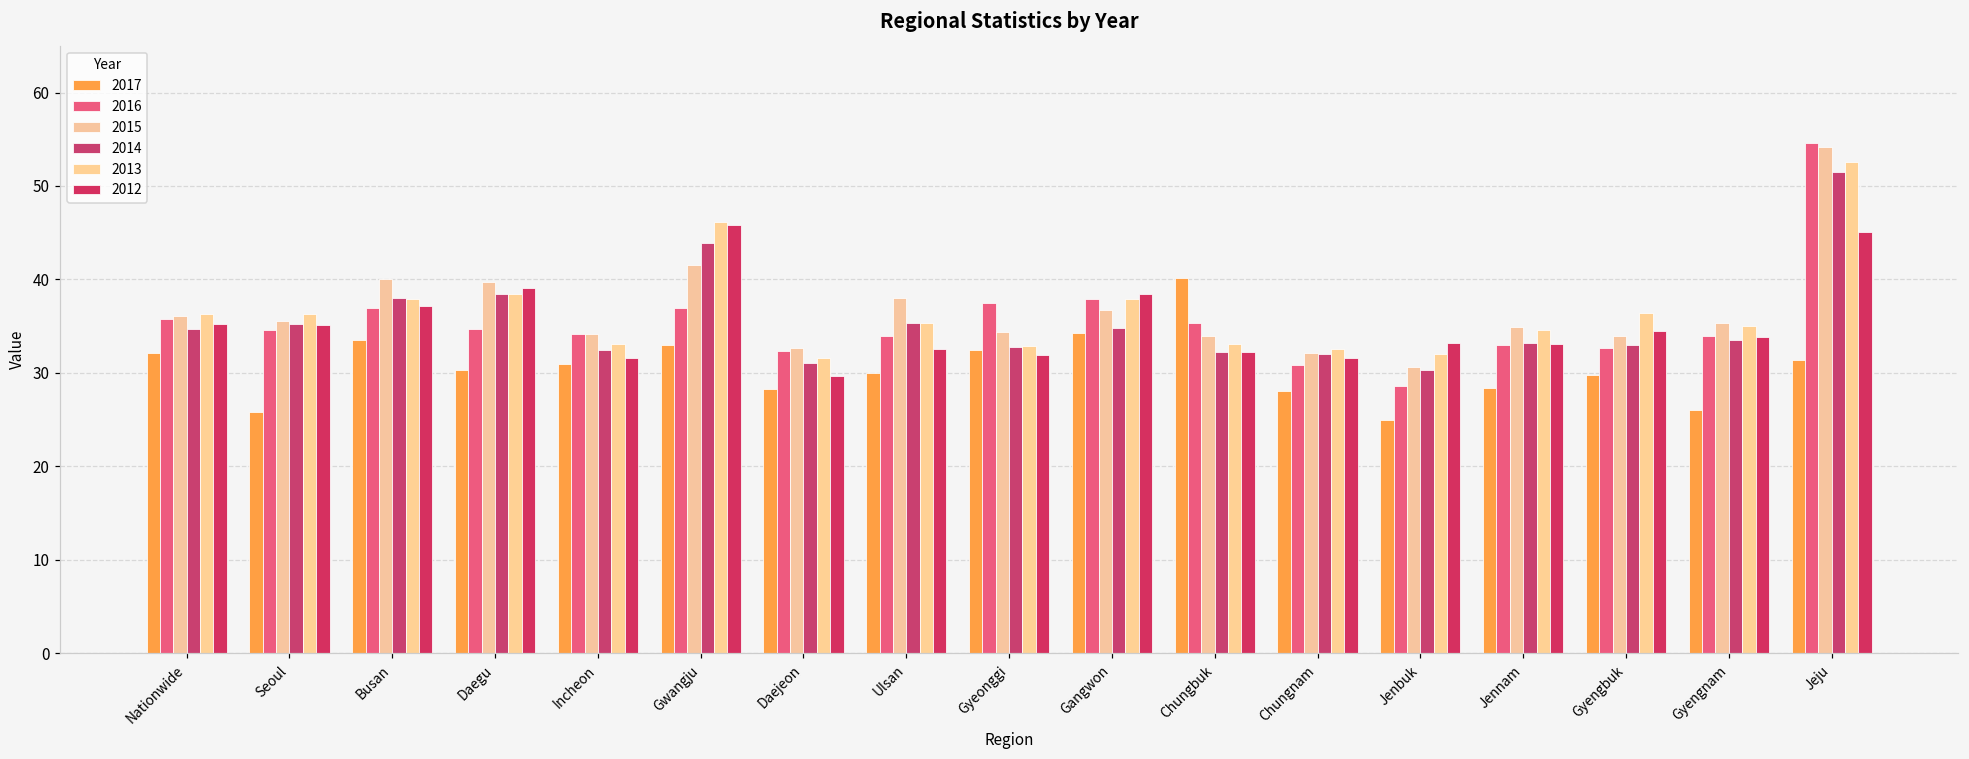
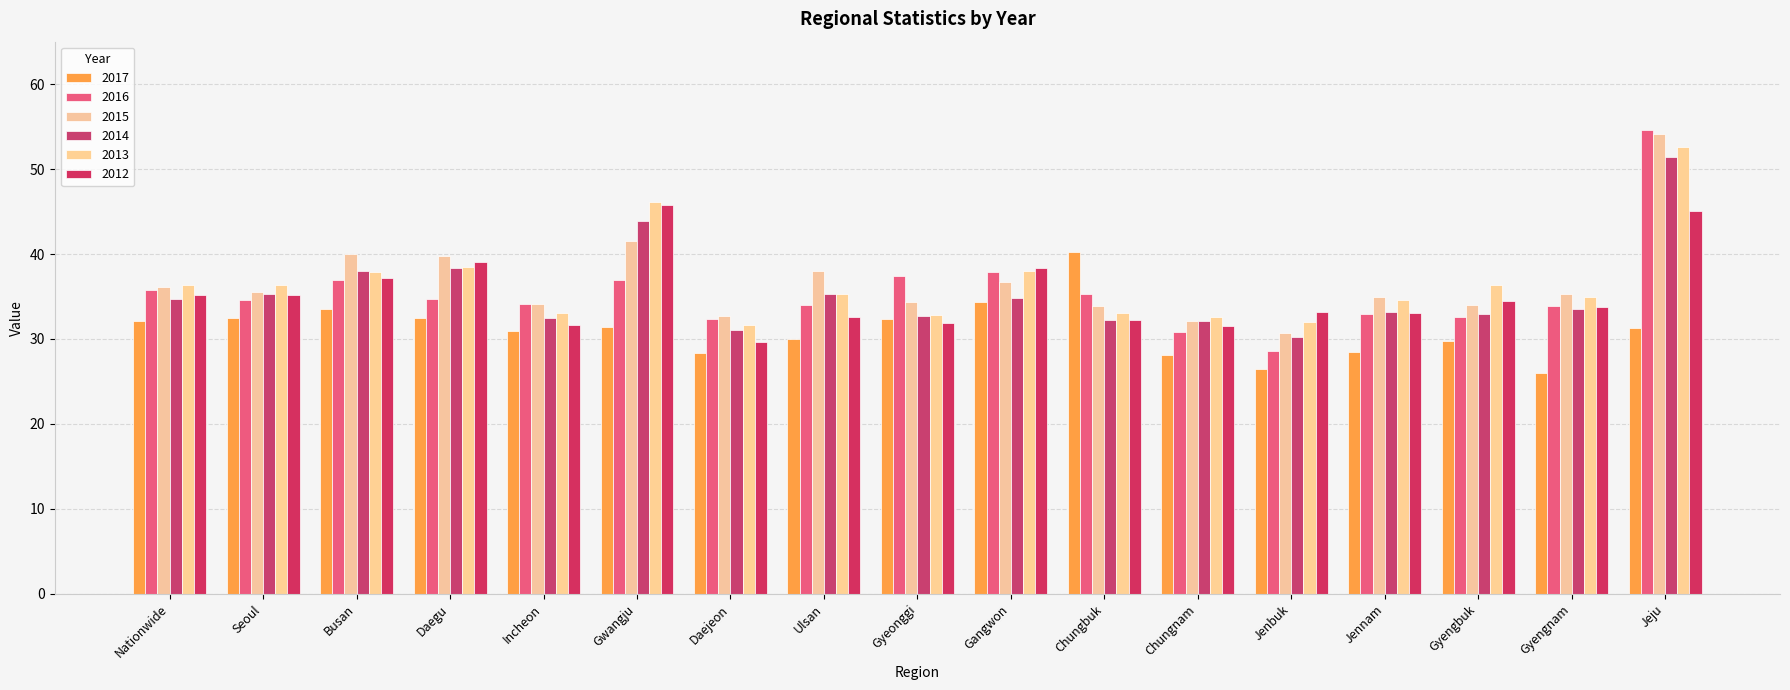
2017, Seoul: 26 -> 32
2017, Daegu: 30 -> 32
2017, Gwangju: 33 -> 31
2017, Jenbuk: 25 -> 26
